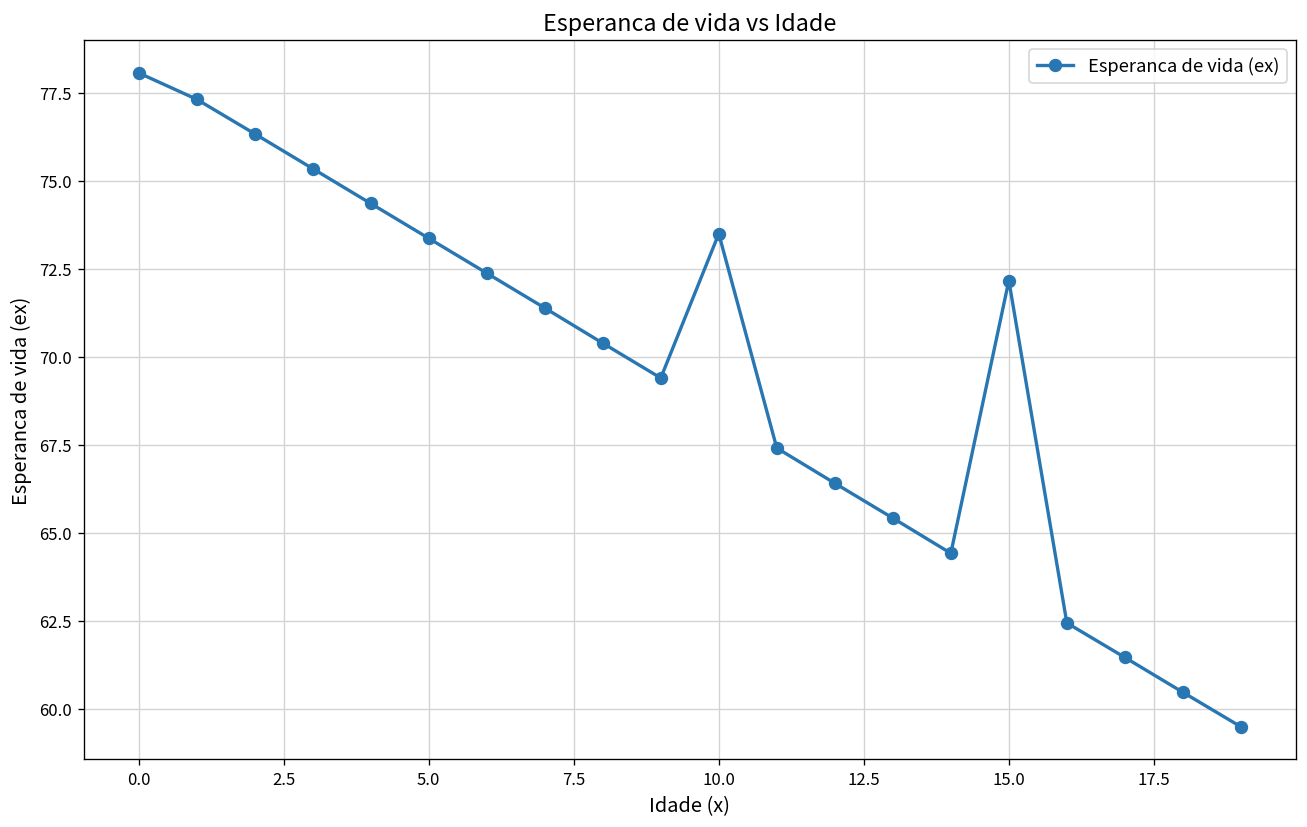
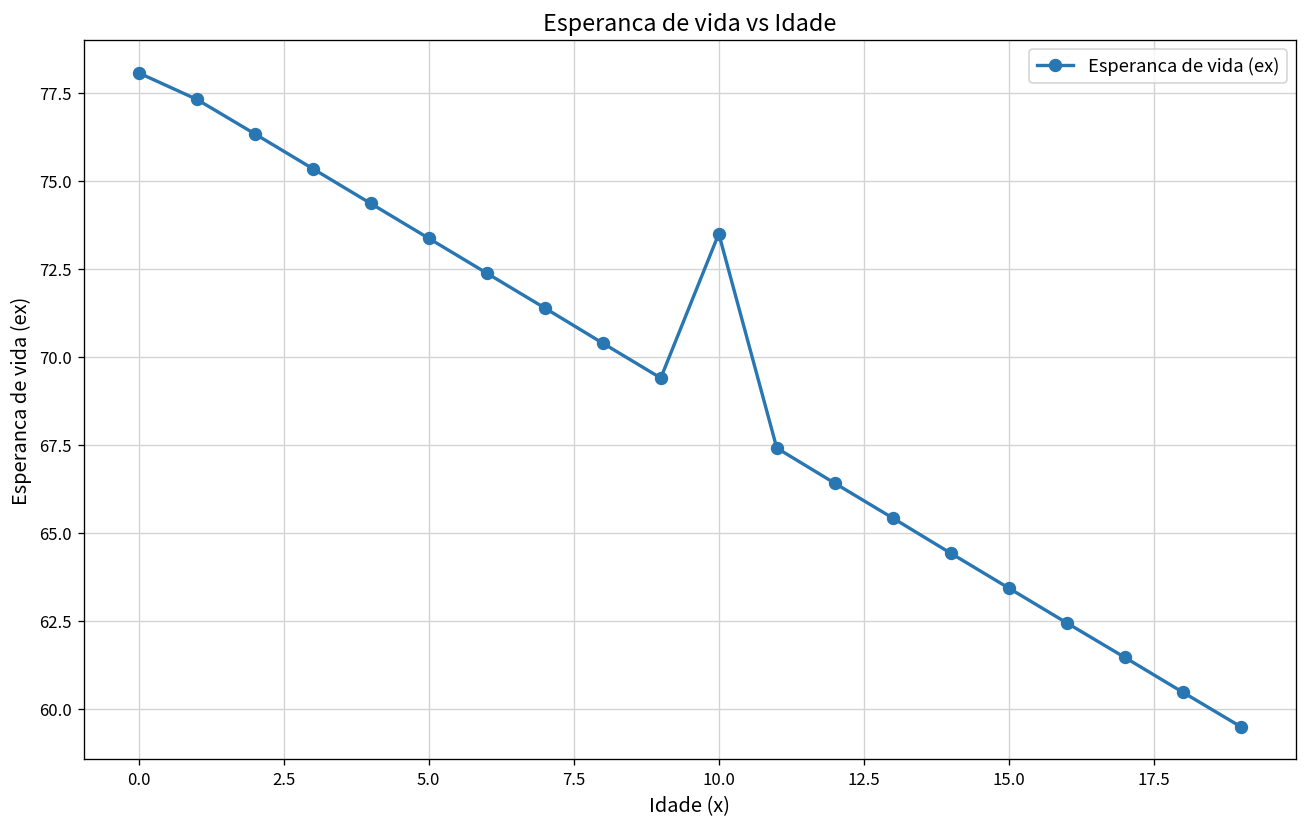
15.0: 72.2 -> 63.4
